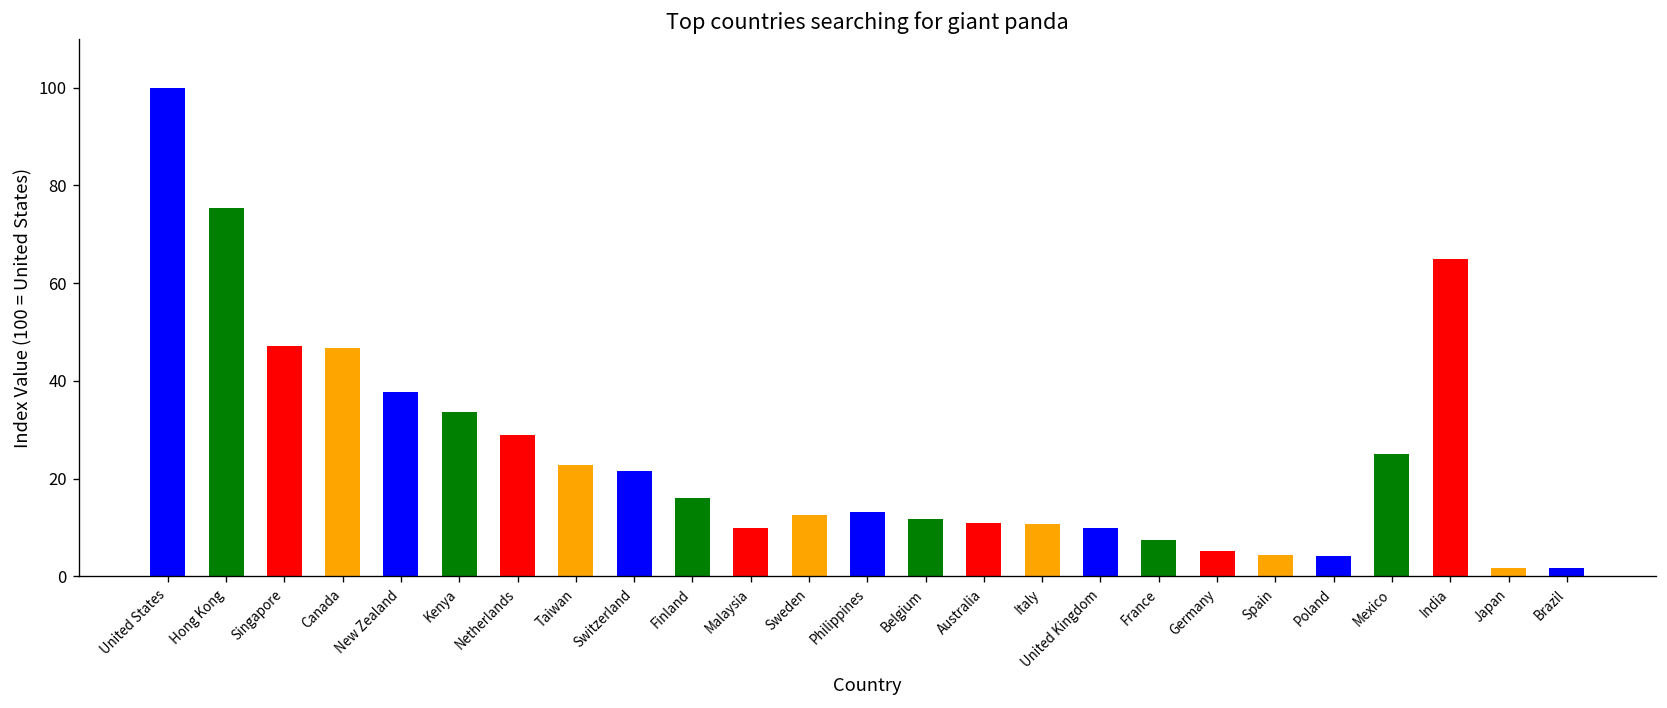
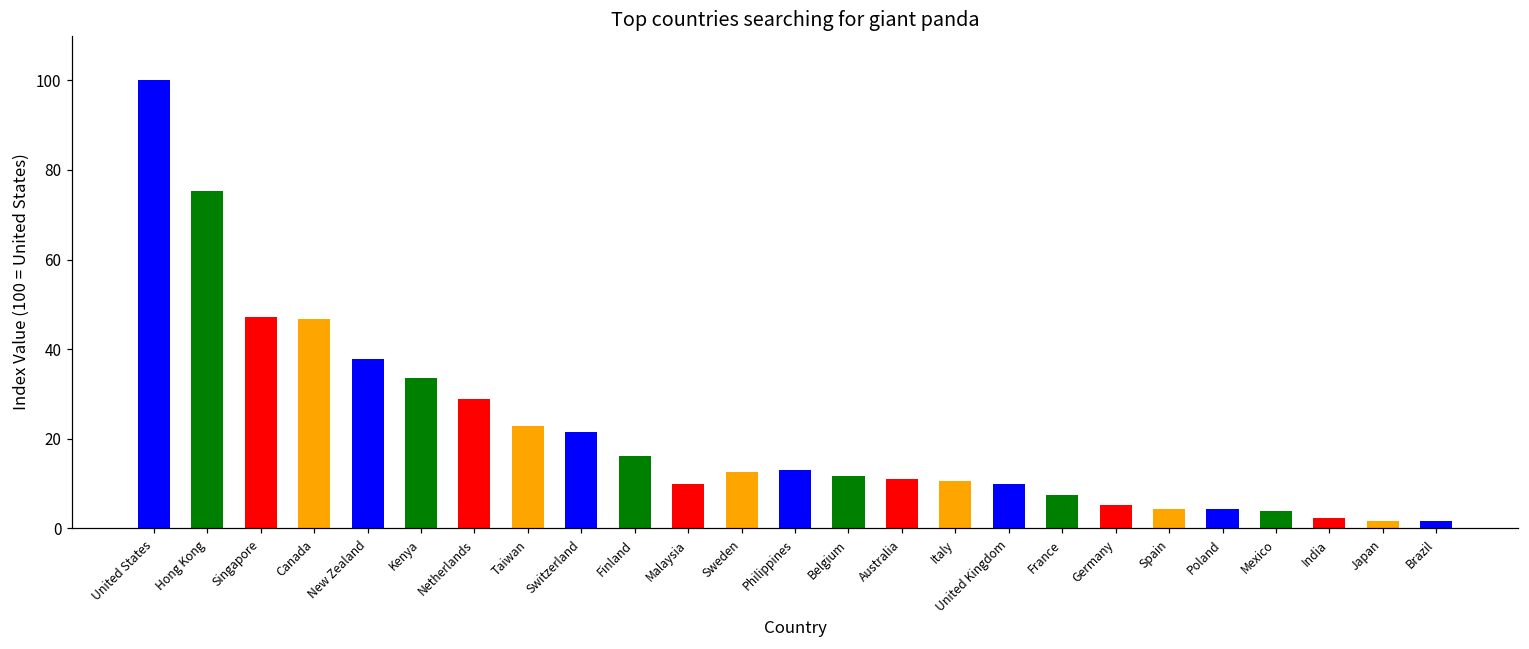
Mexico: 25 -> 4
India: 65 -> 2
